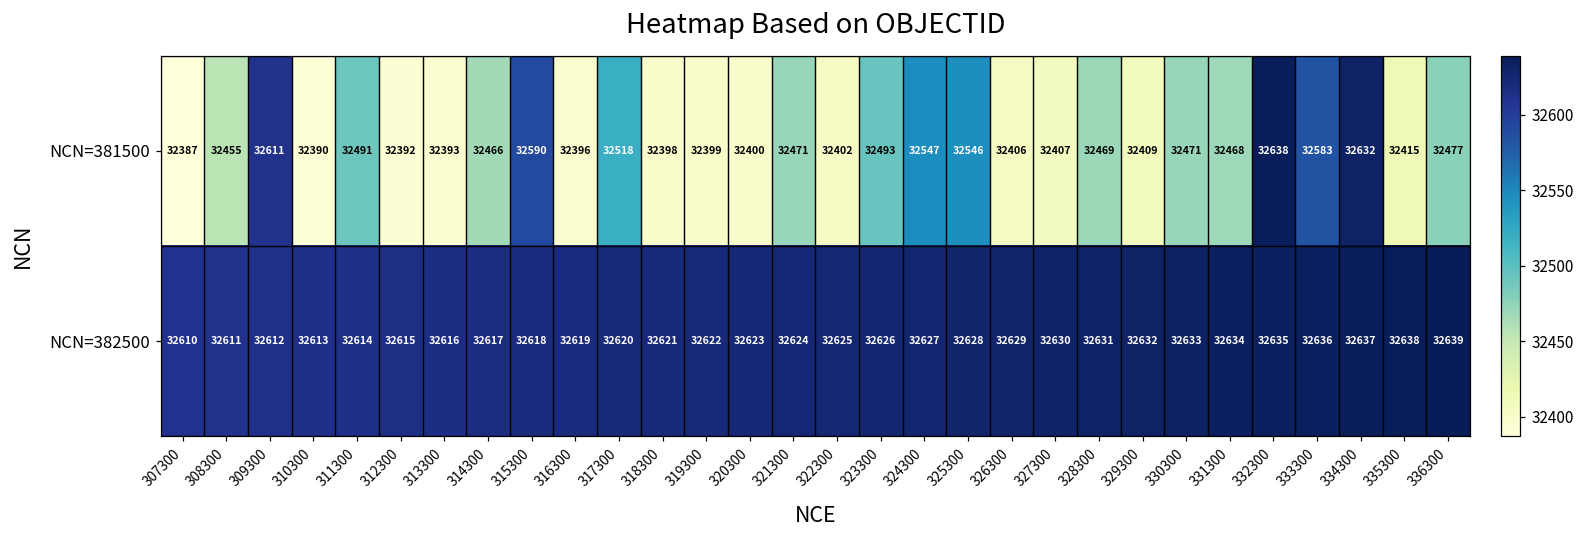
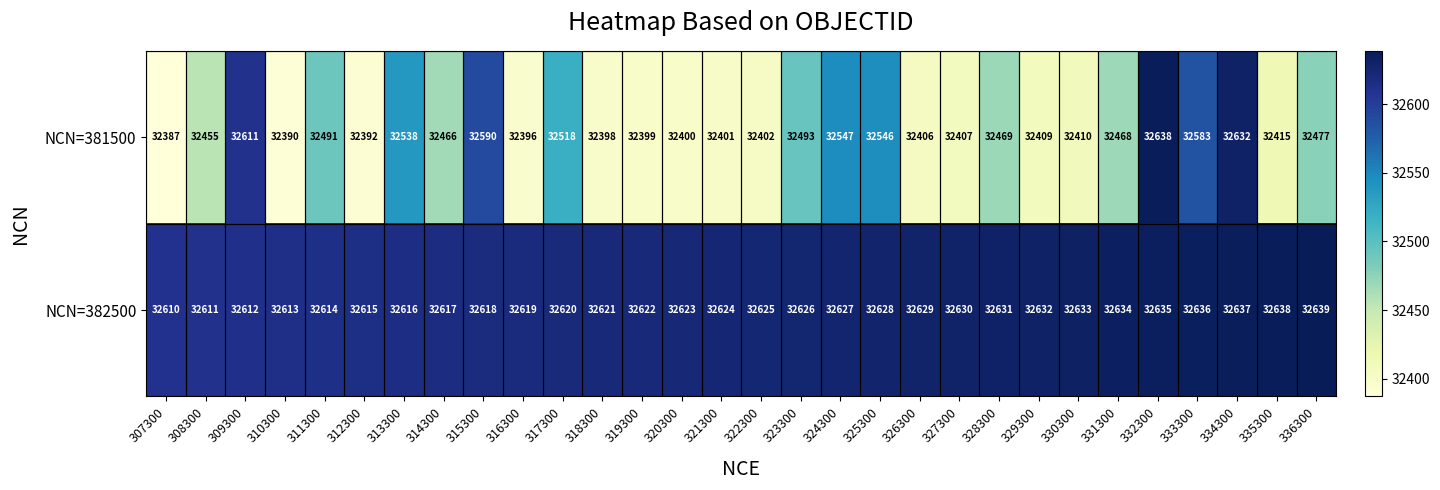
NCN=381500, 313300: 32393 -> 32538
NCN=381500, 321300: 32471 -> 32401
NCN=381500, 330300: 32471 -> 32410
